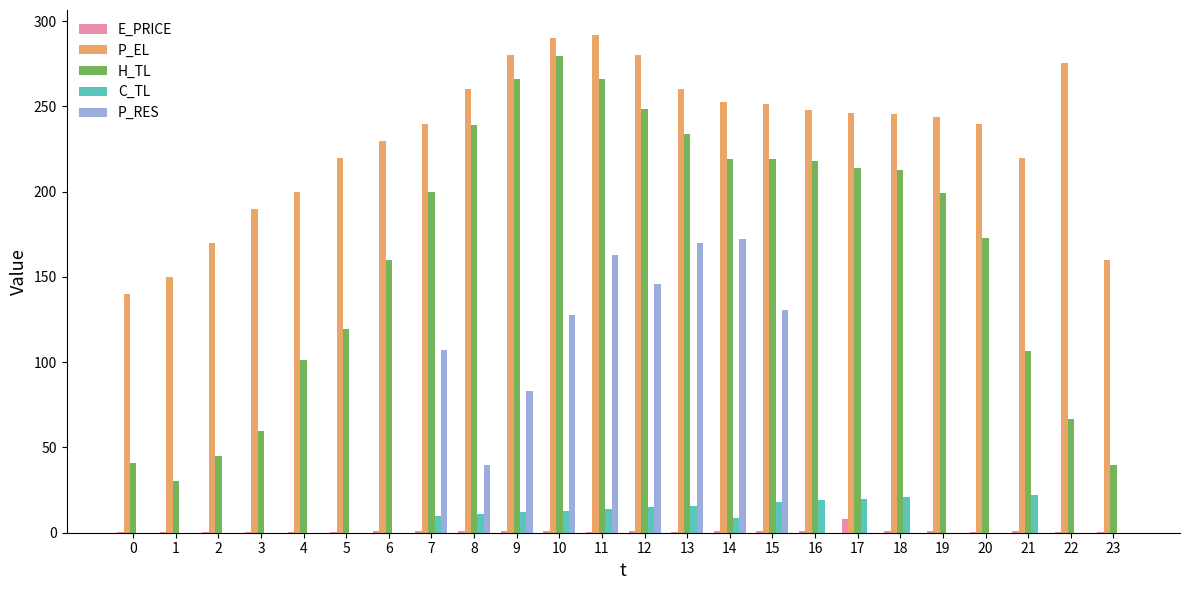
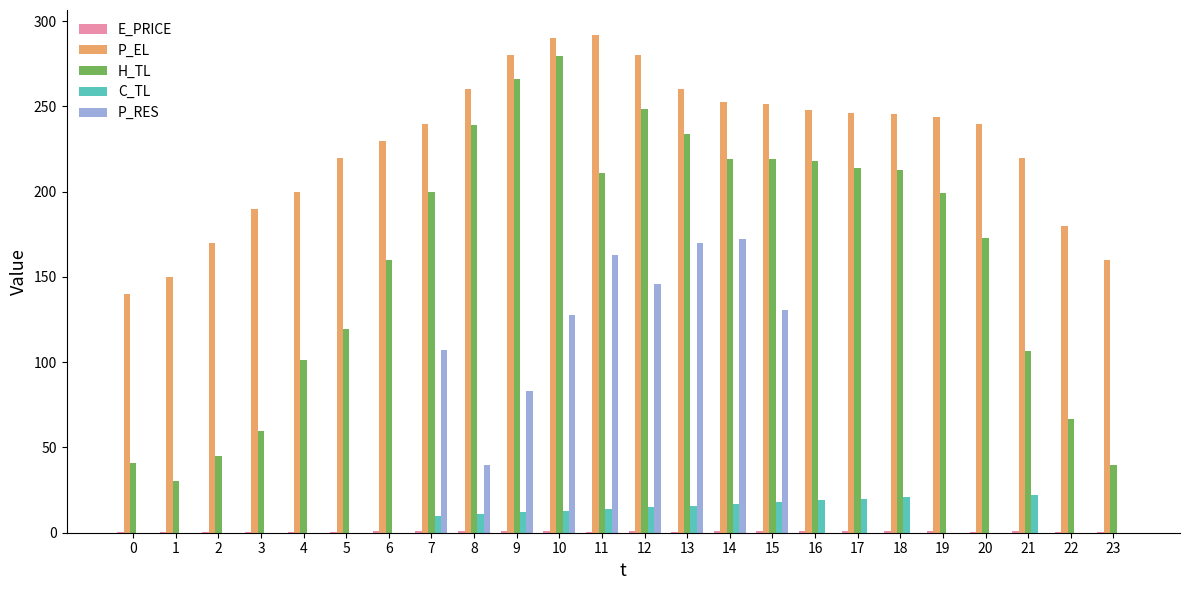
H_TL, 11: 266 -> 211
C_TL, 14: 8 -> 17
E_PRICE, 17: 8 -> 1
P_EL, 22: 275 -> 180
